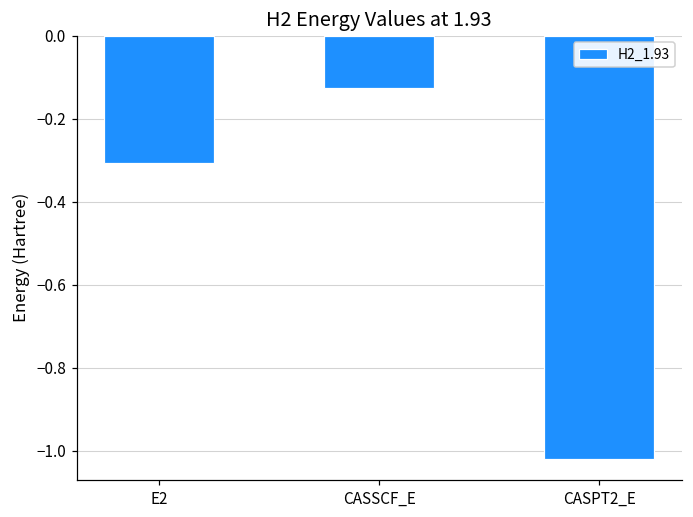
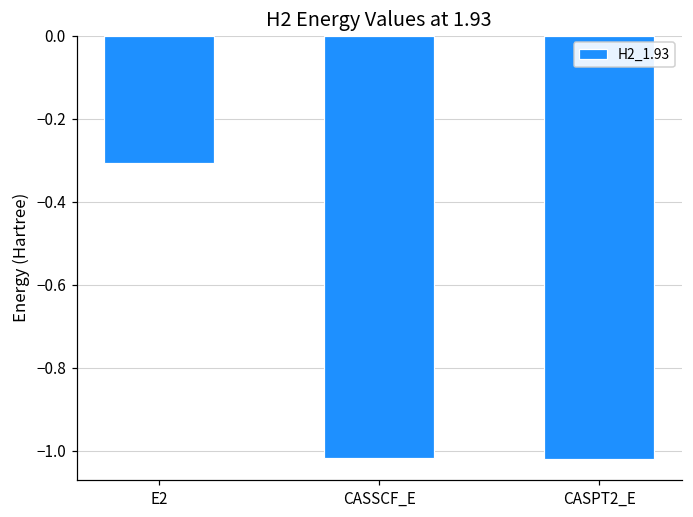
CASSCF_E: -0.13 -> -1.02
